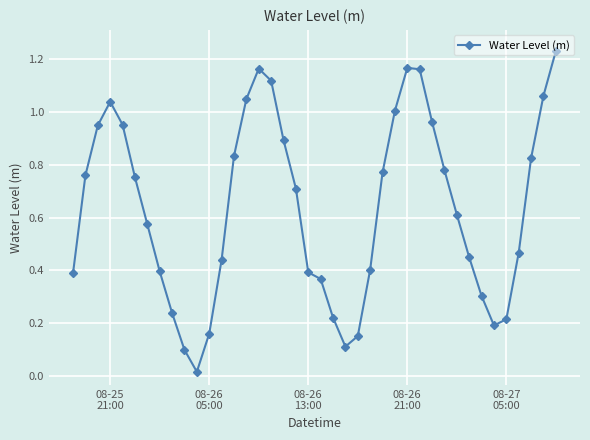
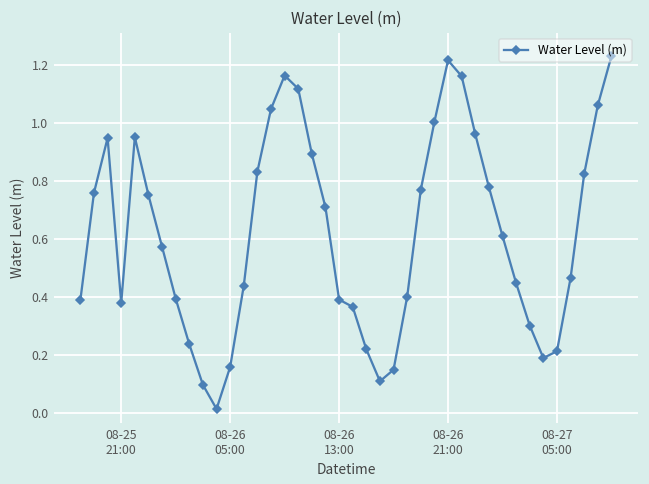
08-25 21:00: 1.04 -> 0.38
08-26 21:00: 1.17 -> 1.22
